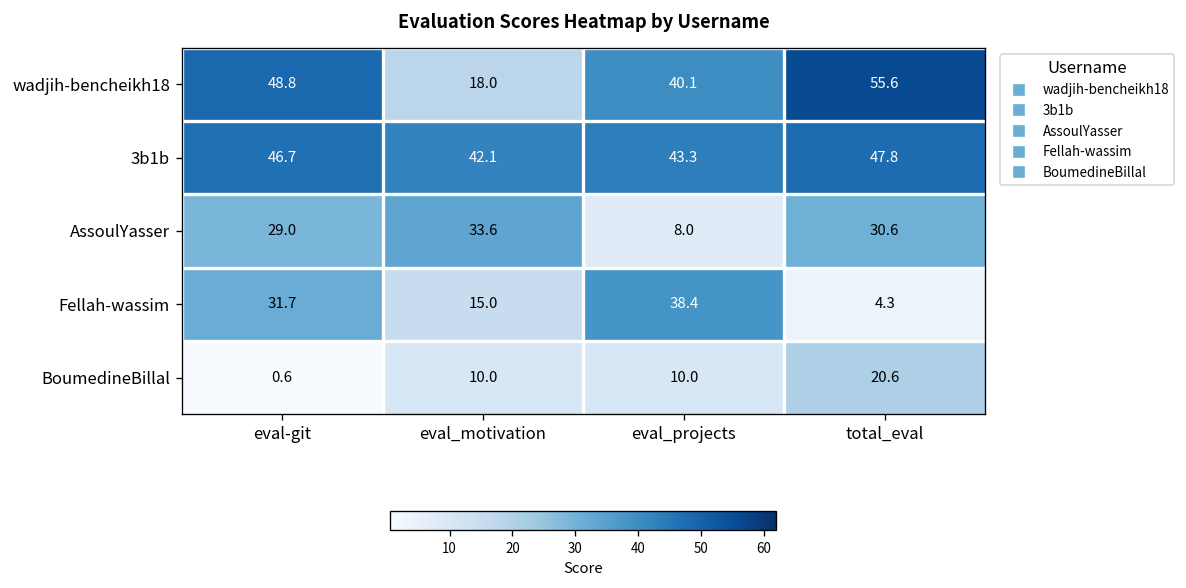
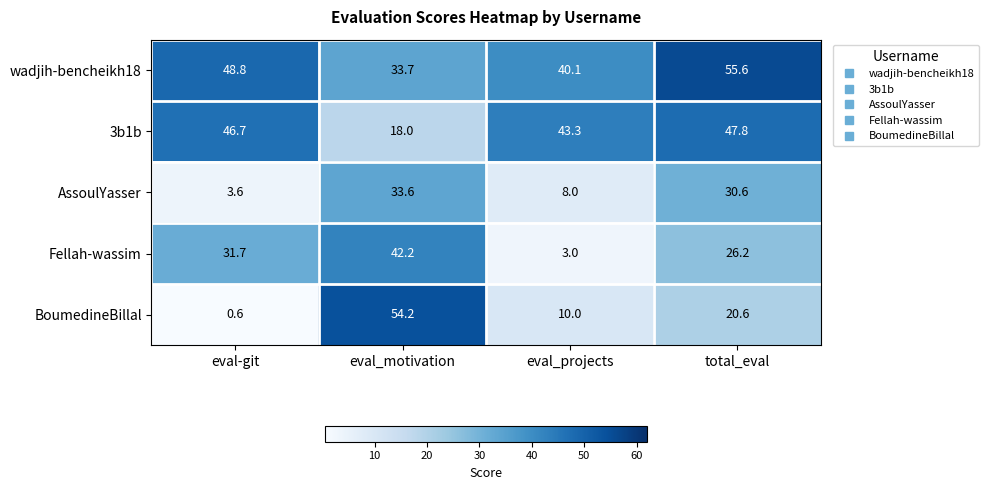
wadjih-bencheikh18, eval_motivation: 18.0 -> 33.7
3b1b, eval_motivation: 42.1 -> 18.0
AssoulYasser, eval-git: 29.0 -> 3.6
Fellah-wassim, eval_motivation: 15.0 -> 42.2
Fellah-wassim, eval_projects: 38.4 -> 3.0
Fellah-wassim, total_eval: 4.3 -> 26.2
BoumedineBillal, eval_motivation: 10.0 -> 54.2
